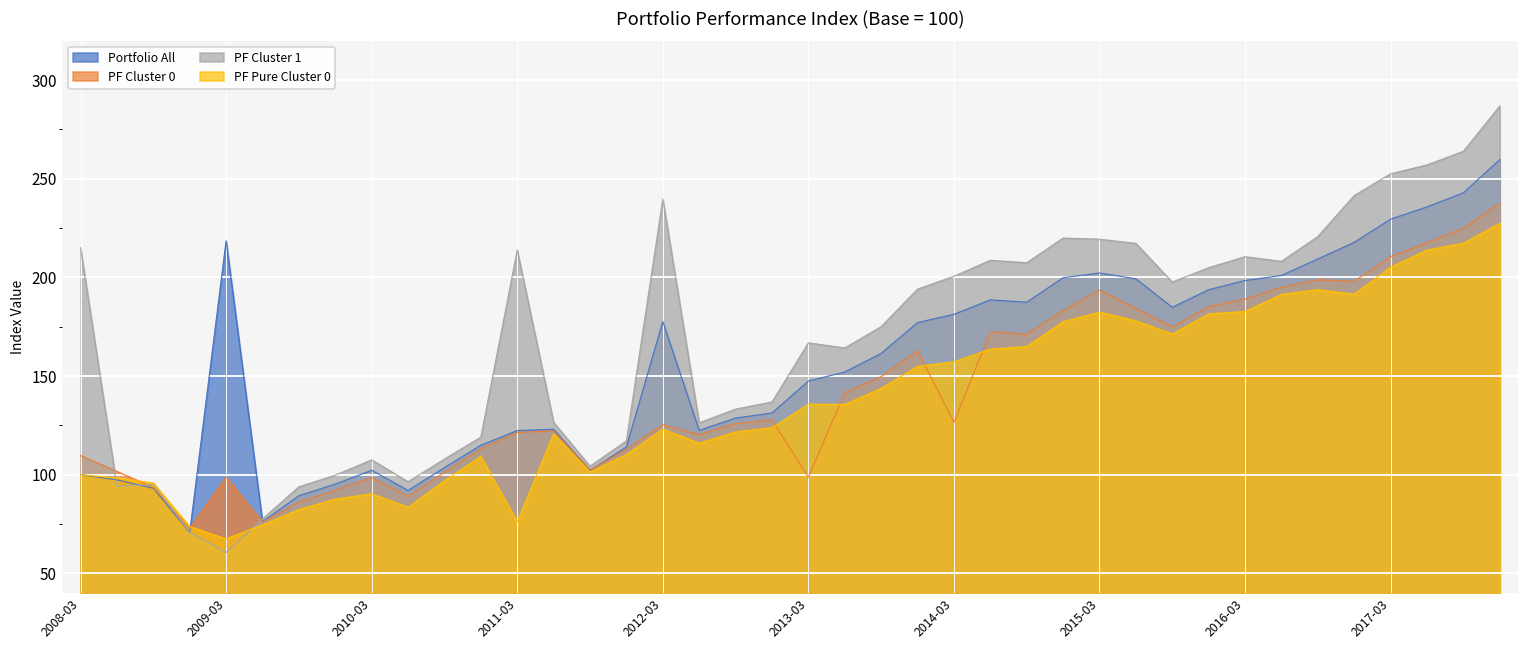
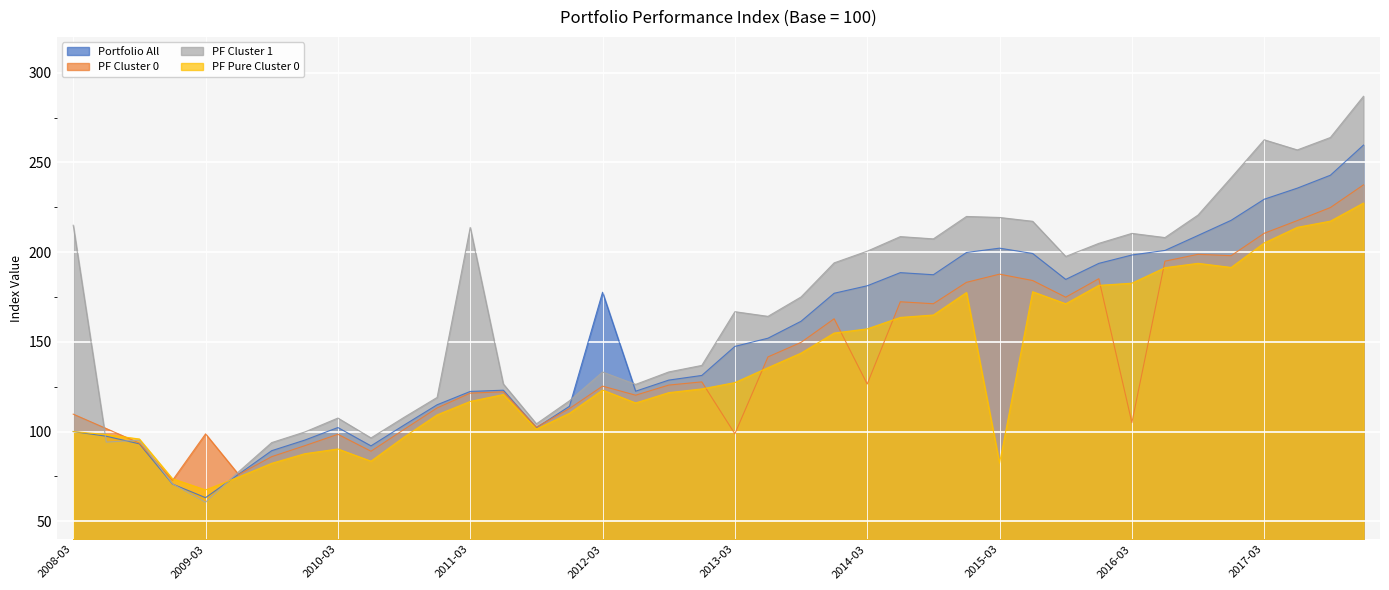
Portfolio All, 2009-03: 219 -> 63
PF Pure Cluster 0, 2011-03: 76 -> 117
PF Cluster 1, 2012-03: 240 -> 133
PF Pure Cluster 0, 2013-03: 136 -> 127
PF Cluster 0, 2015-03: 194 -> 188
PF Pure Cluster 0, 2015-03: 182 -> 82
PF Cluster 0, 2016-03: 189 -> 105
PF Cluster 1, 2017-03: 252 -> 263
